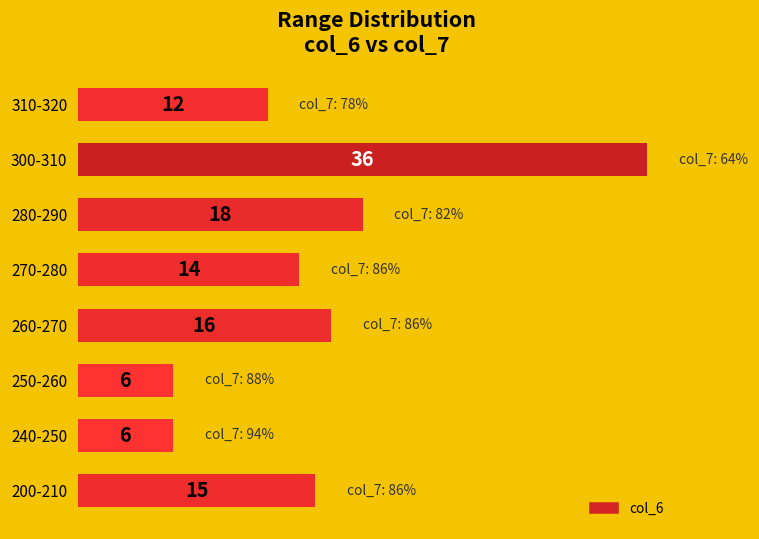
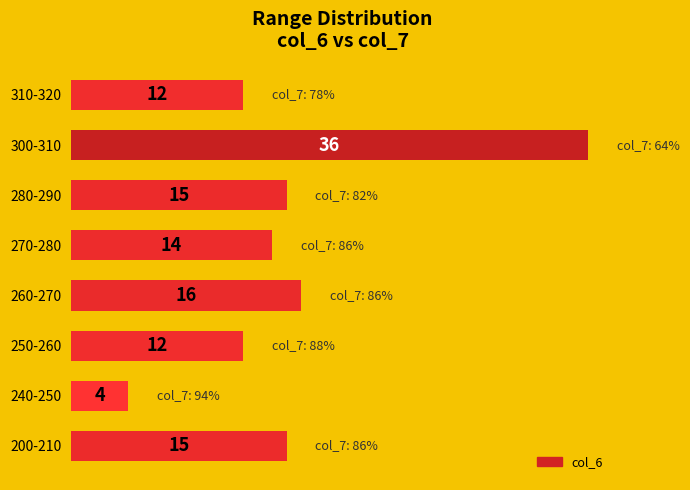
280-290: 18 -> 15
250-260: 6 -> 12
240-250: 6 -> 4
